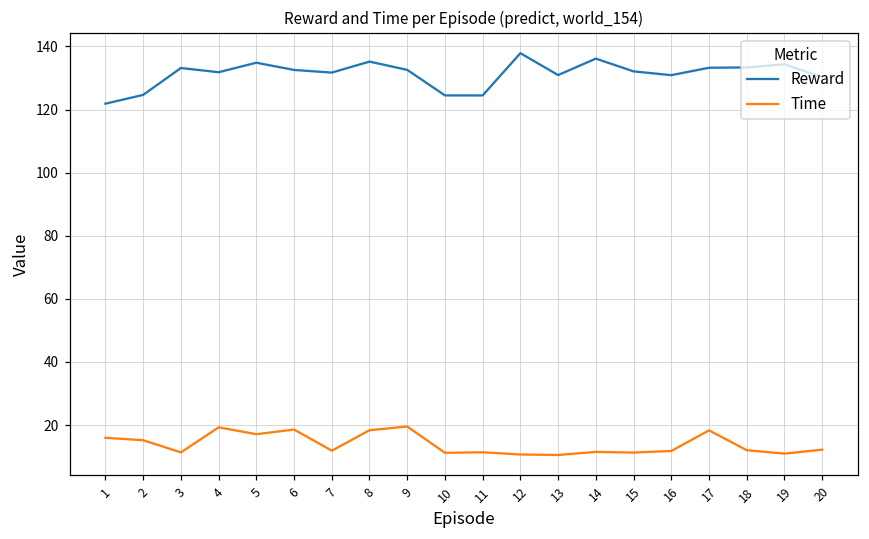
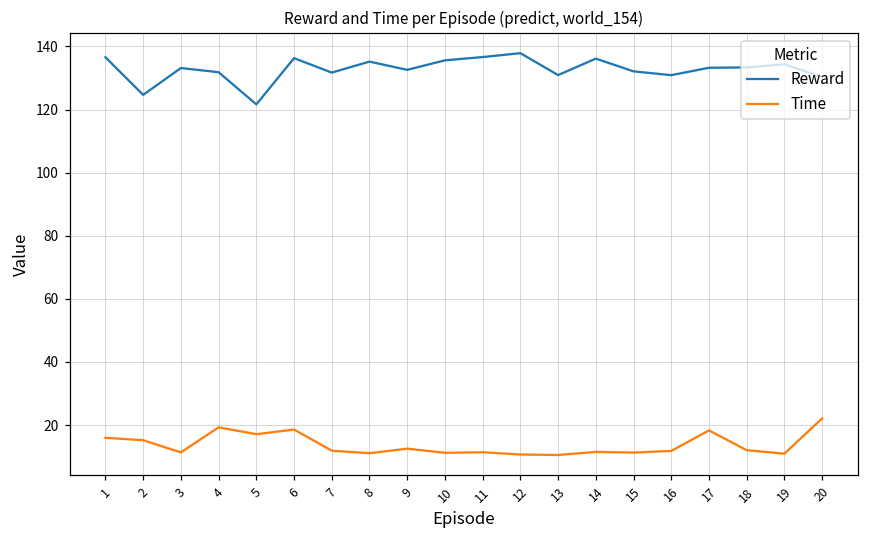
Reward, 1: 122 -> 137
Reward, 5: 135 -> 122
Reward, 6: 133 -> 136
Time, 8: 18 -> 11
Time, 9: 20 -> 13
Reward, 10: 124 -> 136
Reward, 11: 124 -> 137
Time, 20: 12 -> 22
